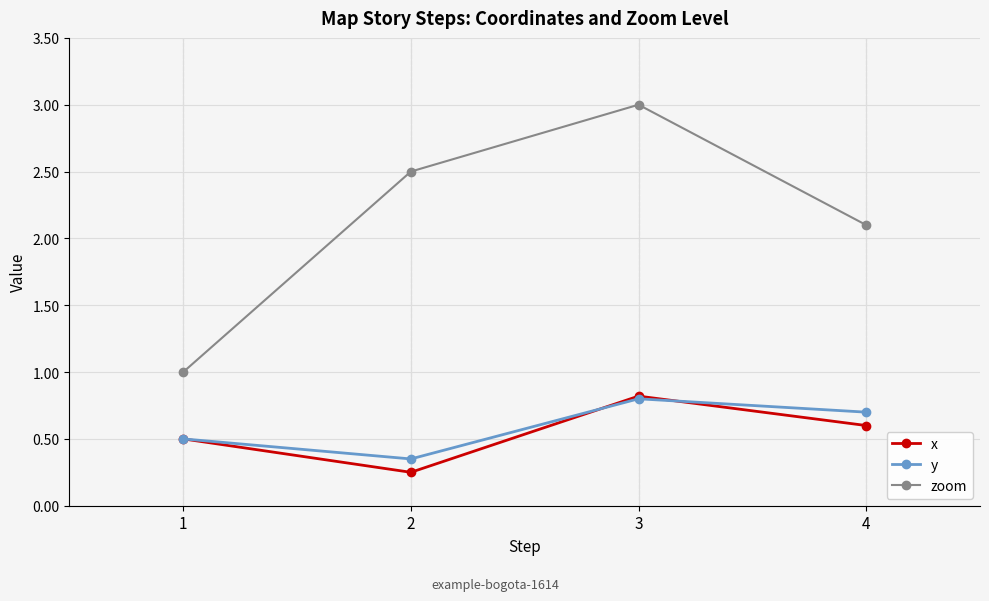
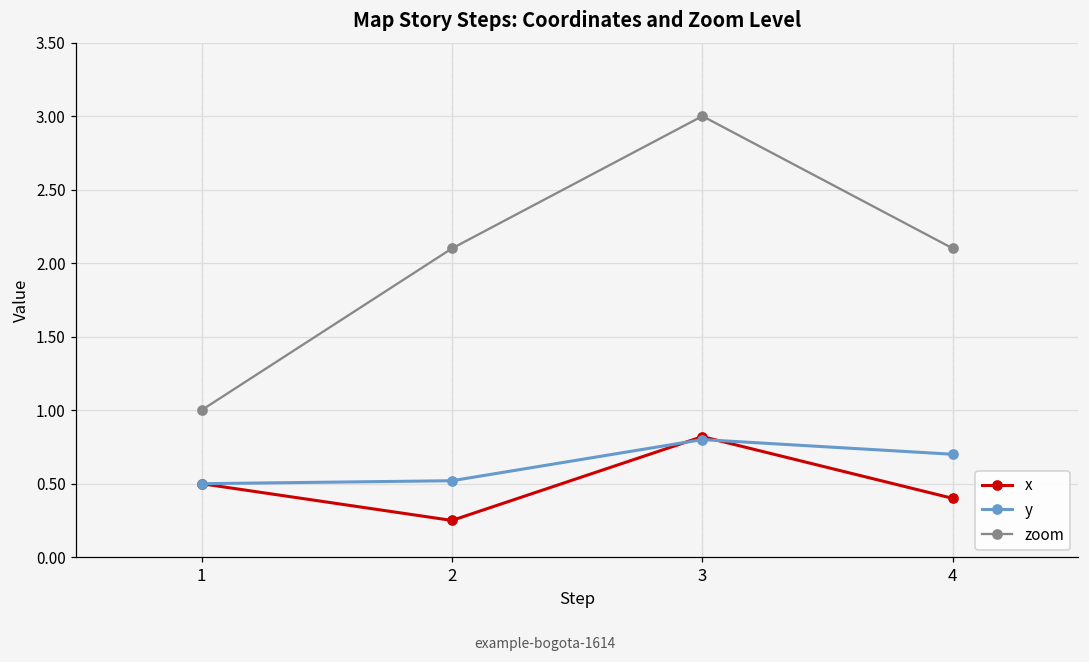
y, 2: 0.35 -> 0.52
zoom, 2: 2.5 -> 2.1
x, 4: 0.6 -> 0.4
